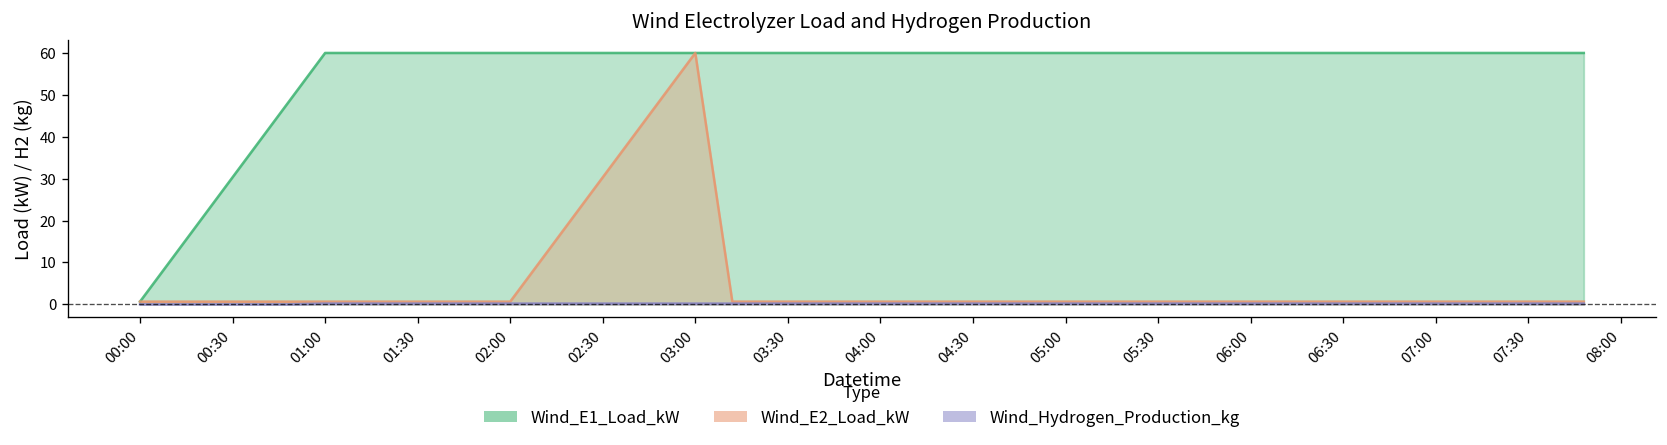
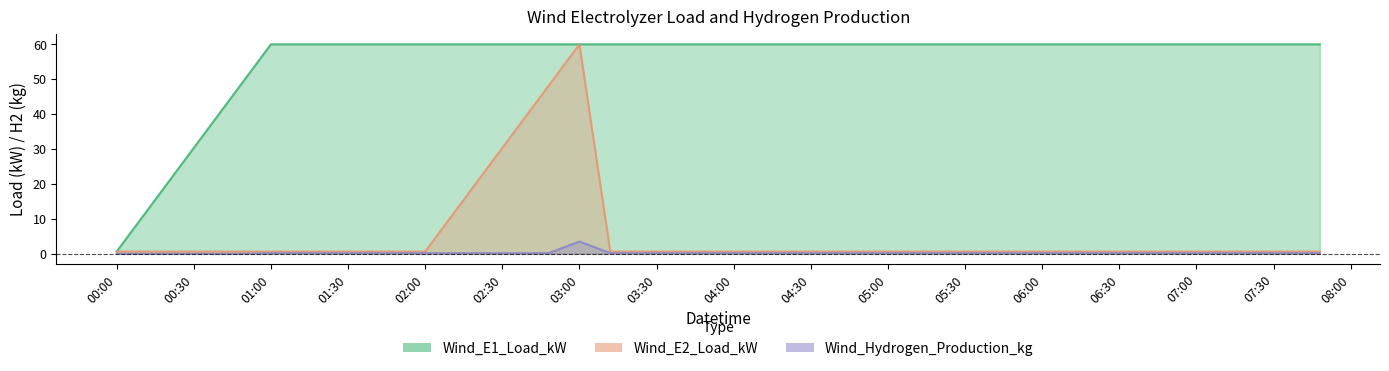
Wind_Hydrogen_Production_kg, 03:00: 0 -> 4
